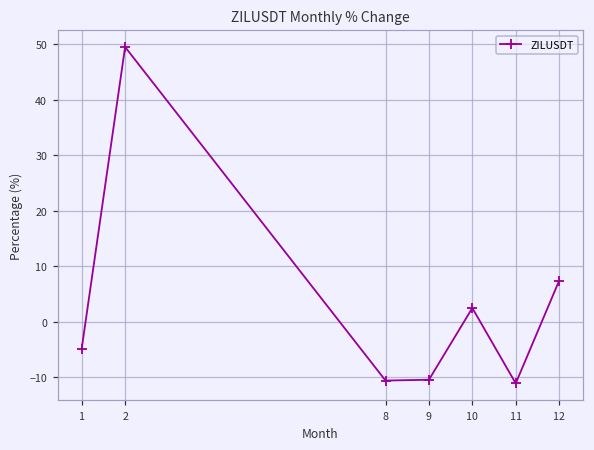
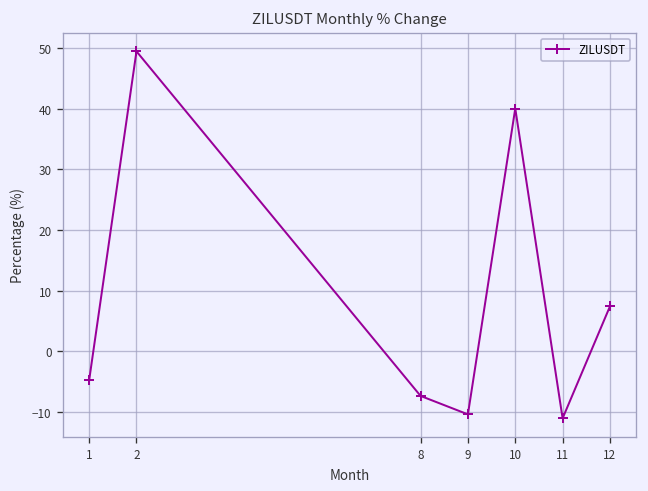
8: -11 -> -7
10: 3 -> 40
